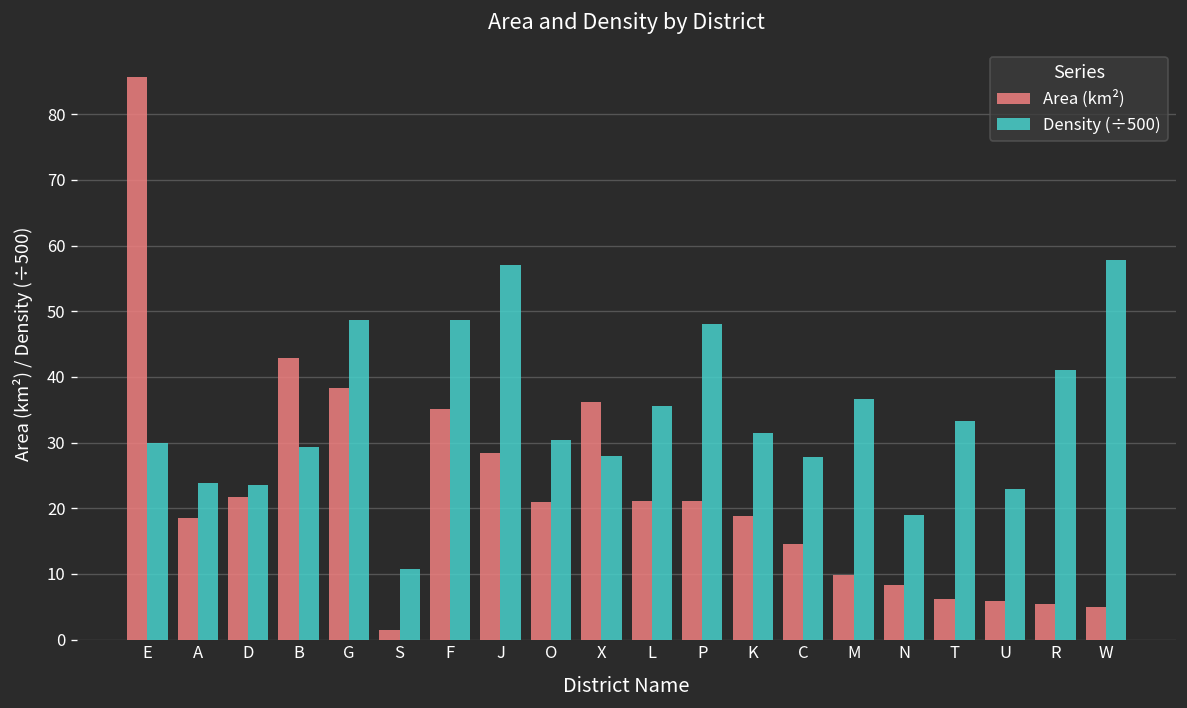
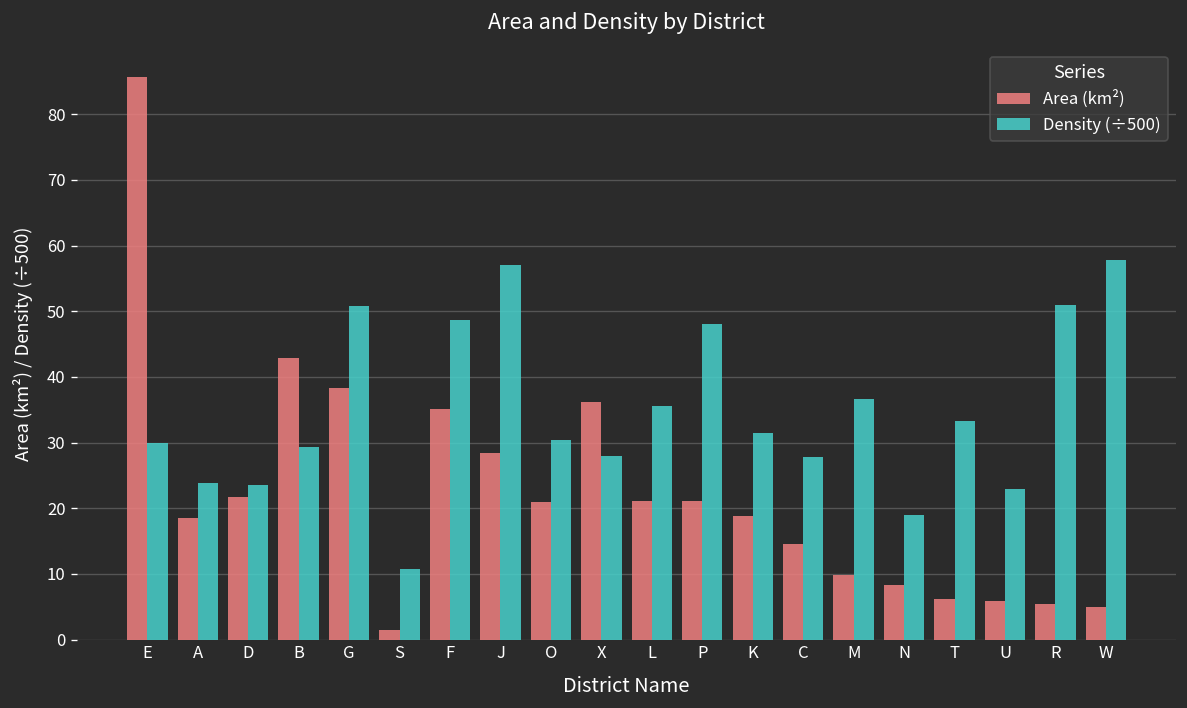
Density (÷500), G: 49 -> 51
Density (÷500), R: 41 -> 51
